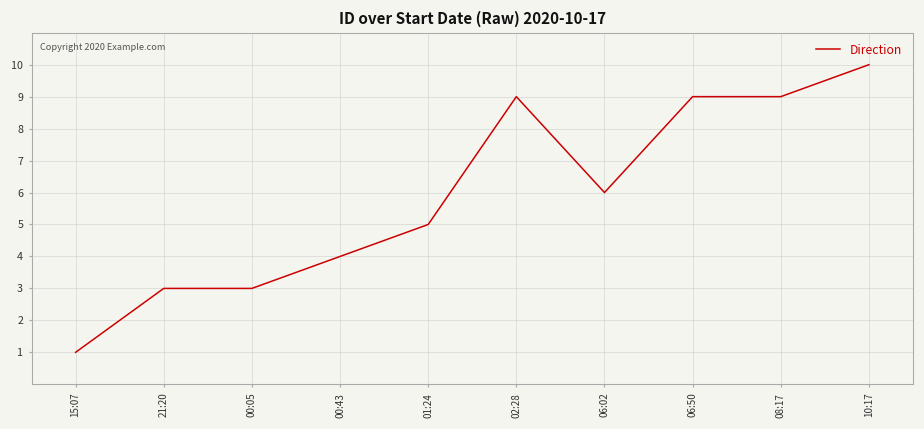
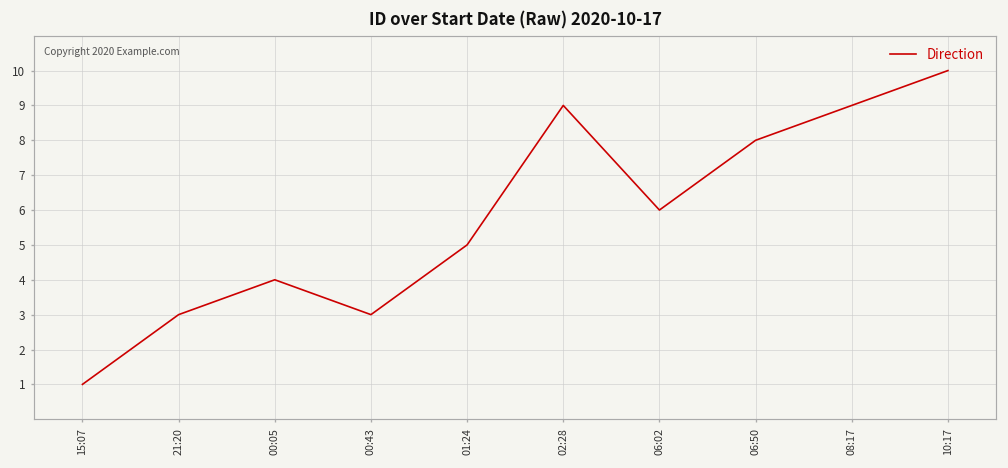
00:05: 3 -> 4
00:43: 4 -> 3
06:50: 9 -> 8
